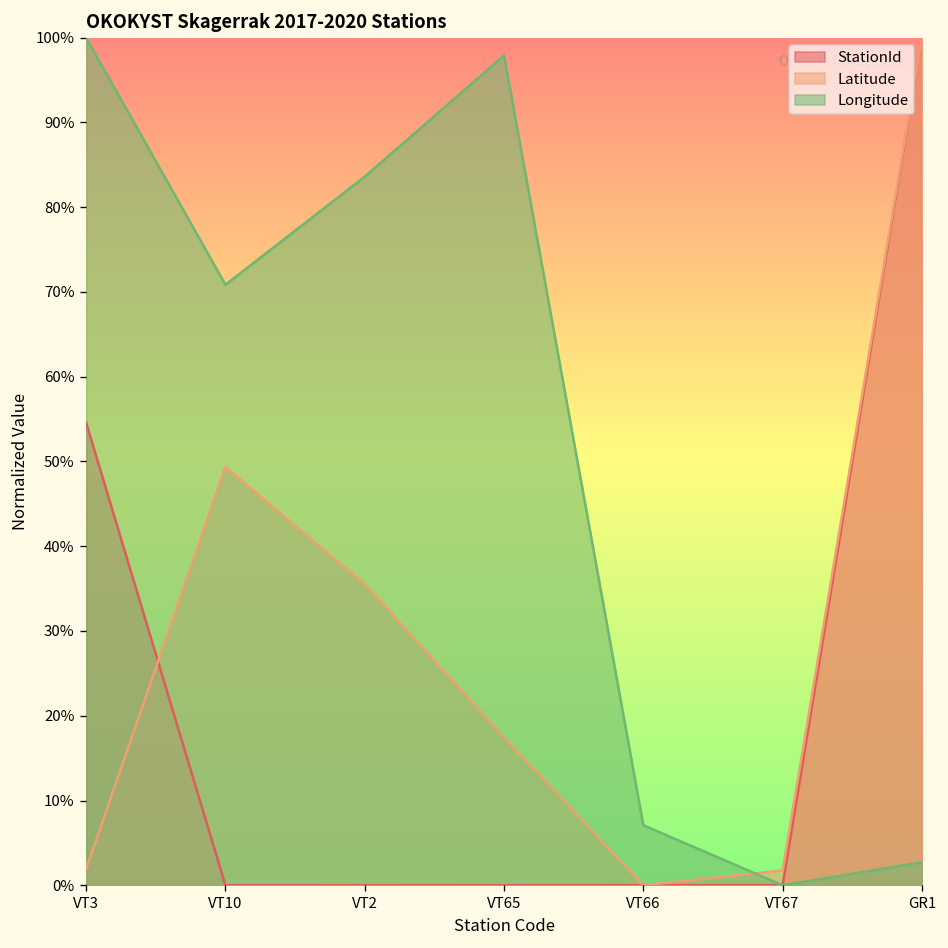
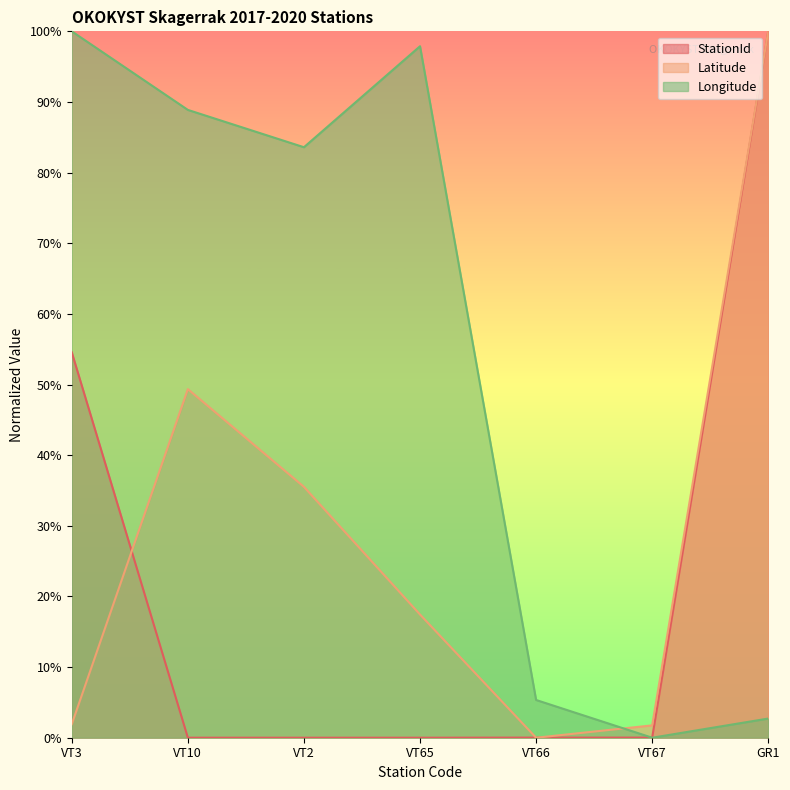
Longitude, VT10: 71% -> 89%
Longitude, VT66: 7% -> 5%
